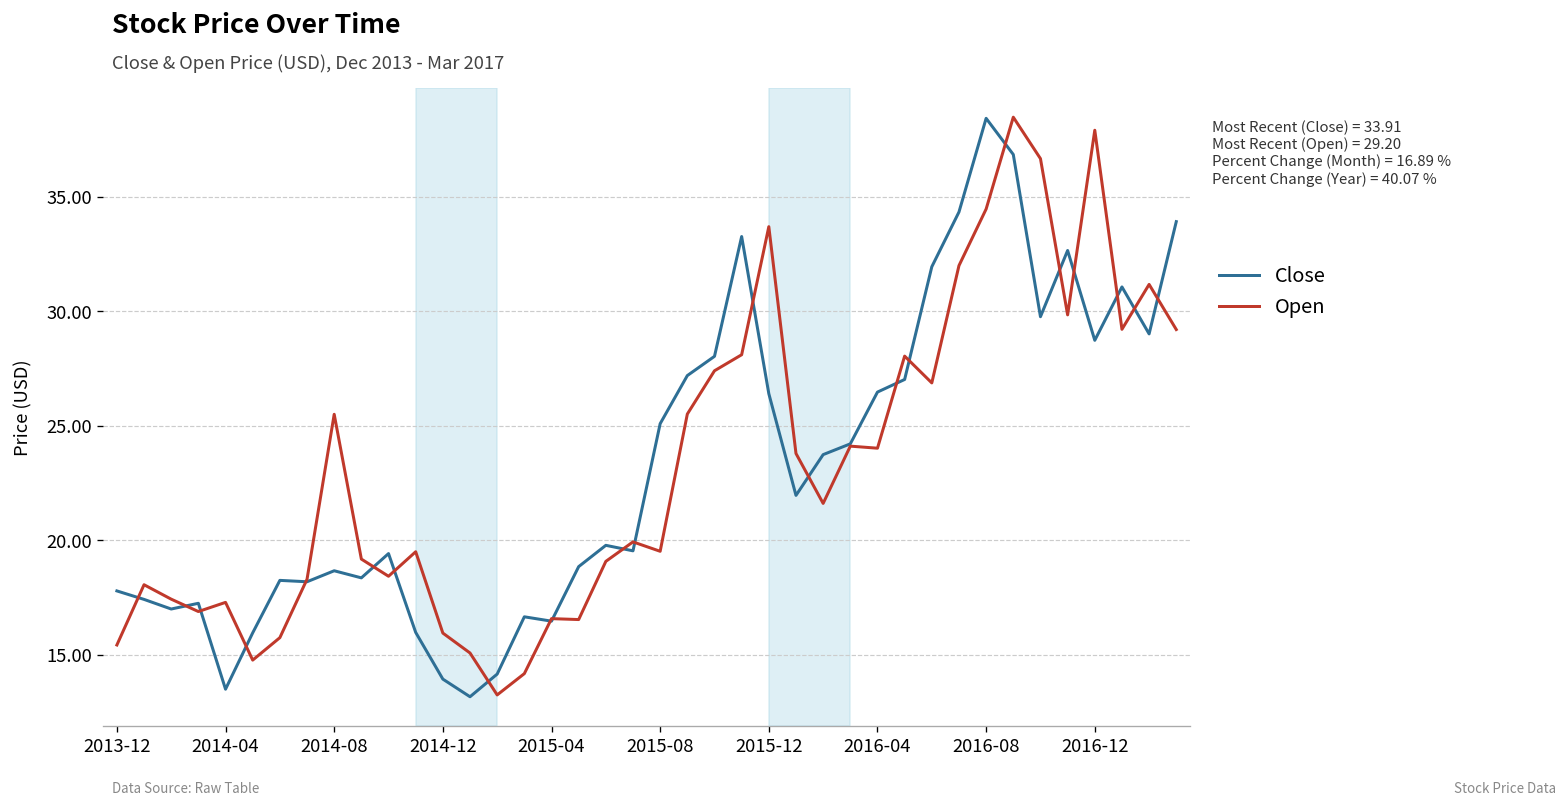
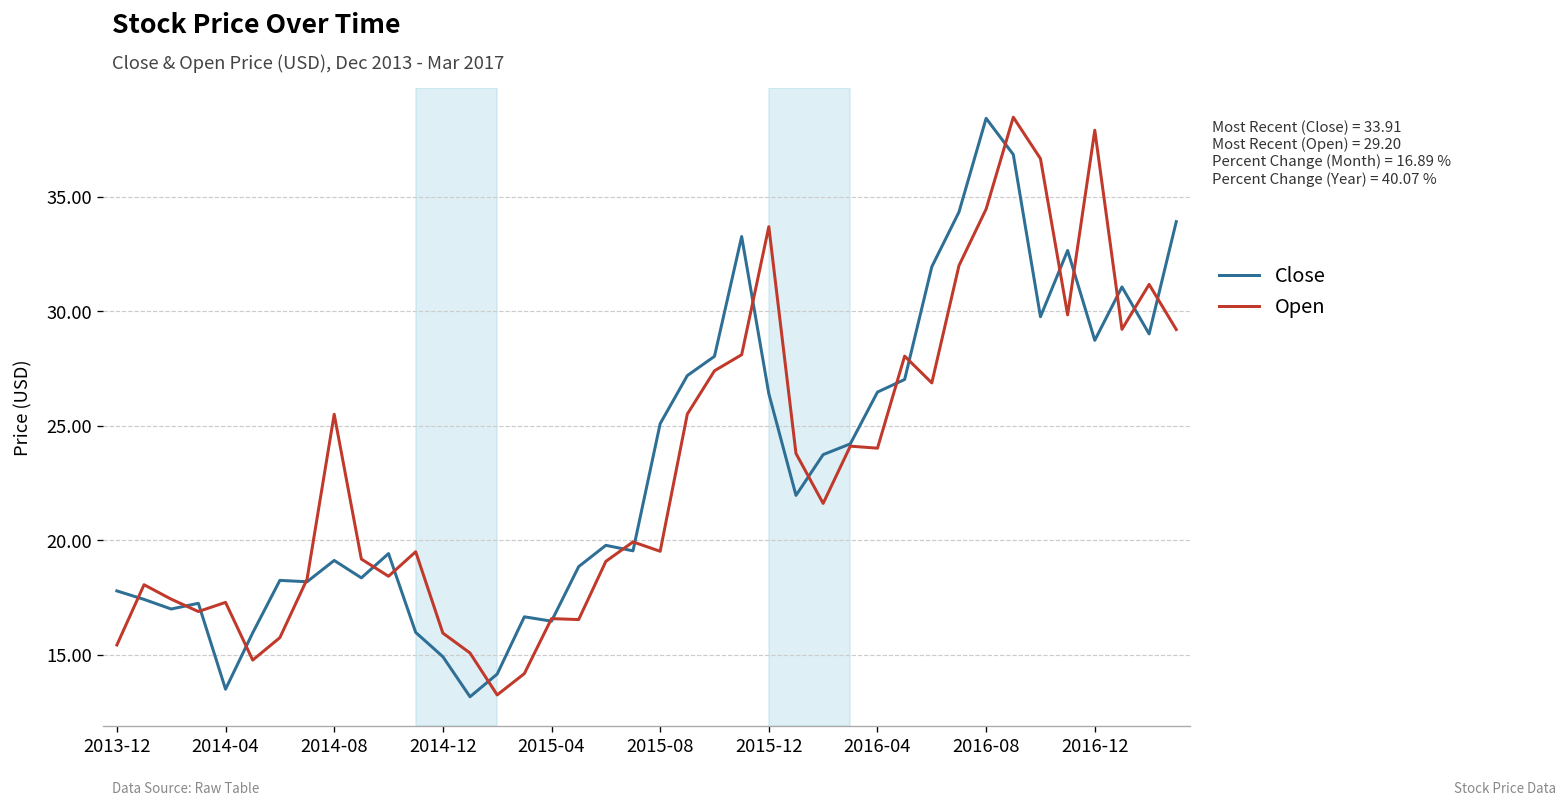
Close, 2014-08: 18.7 -> 19.1
Close, 2014-12: 13.9 -> 14.9
